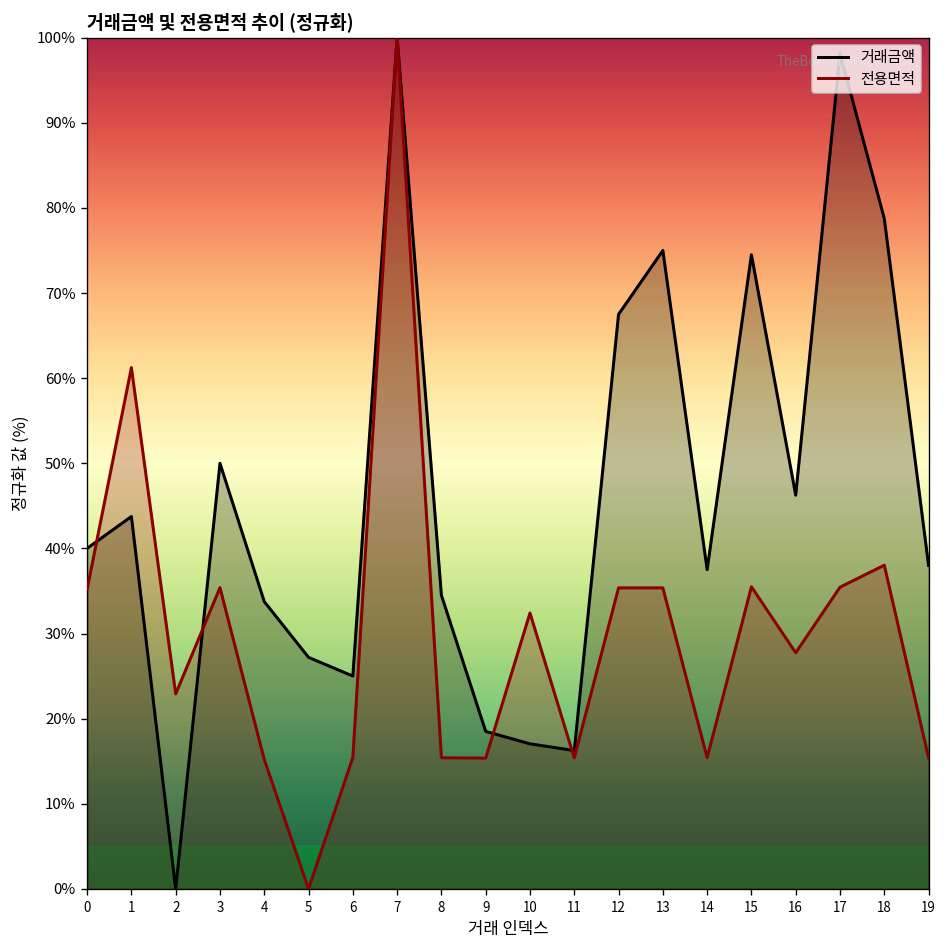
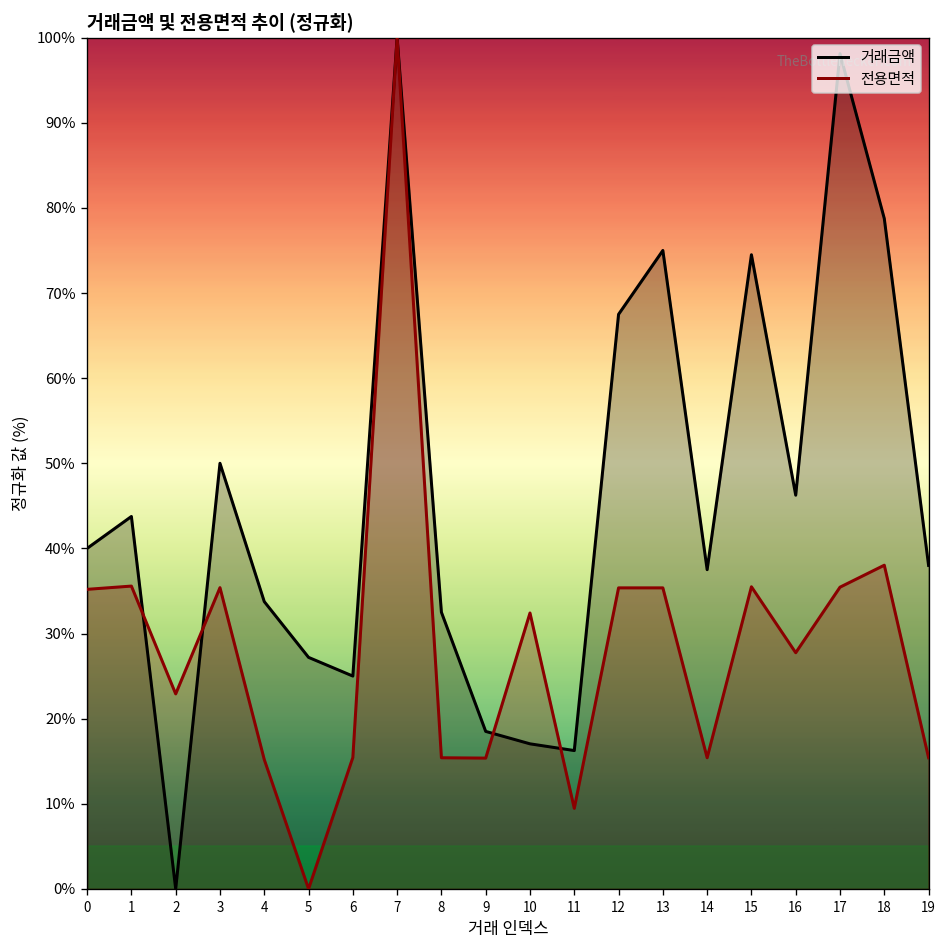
전용면적, 1: 61% -> 36%
거래금액, 8: 34% -> 33%
전용면적, 11: 15% -> 9%
